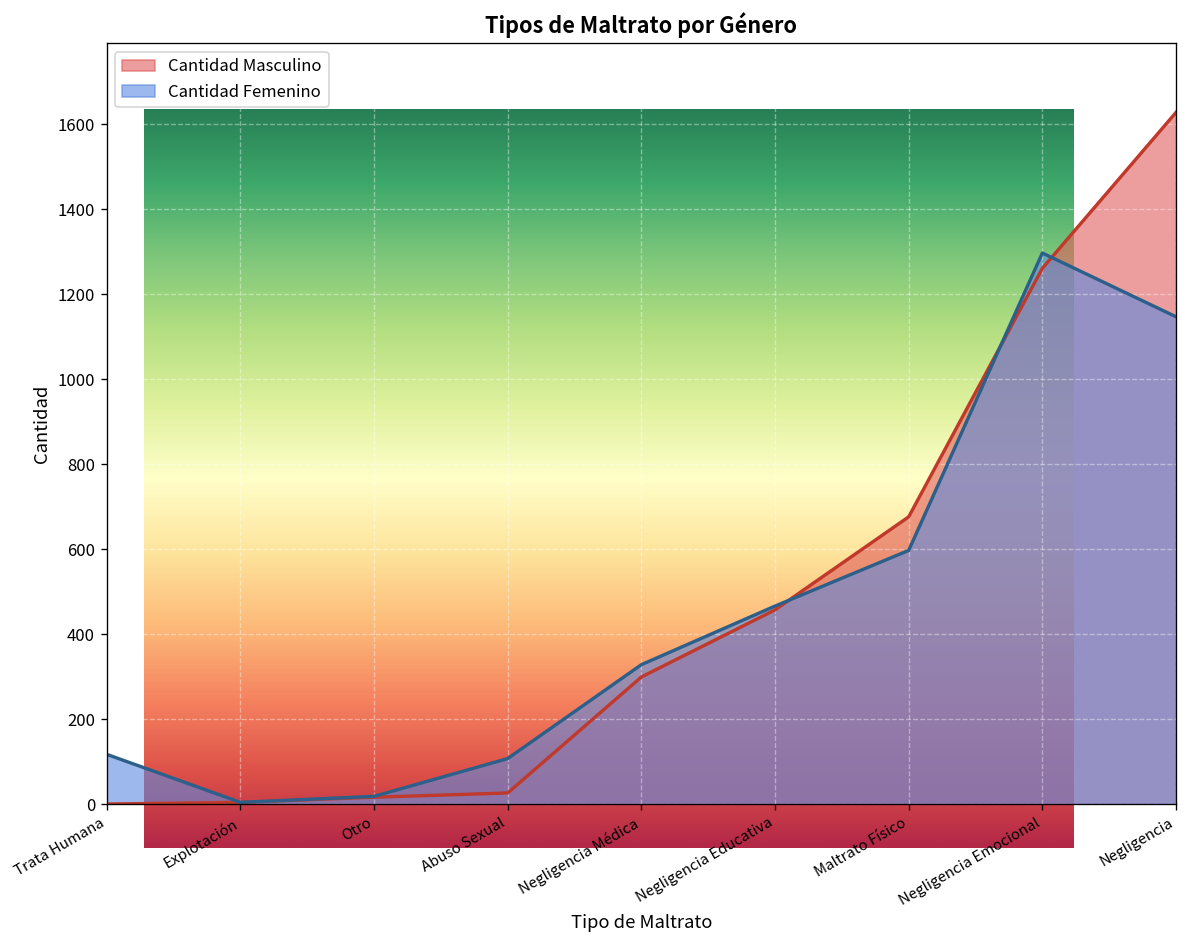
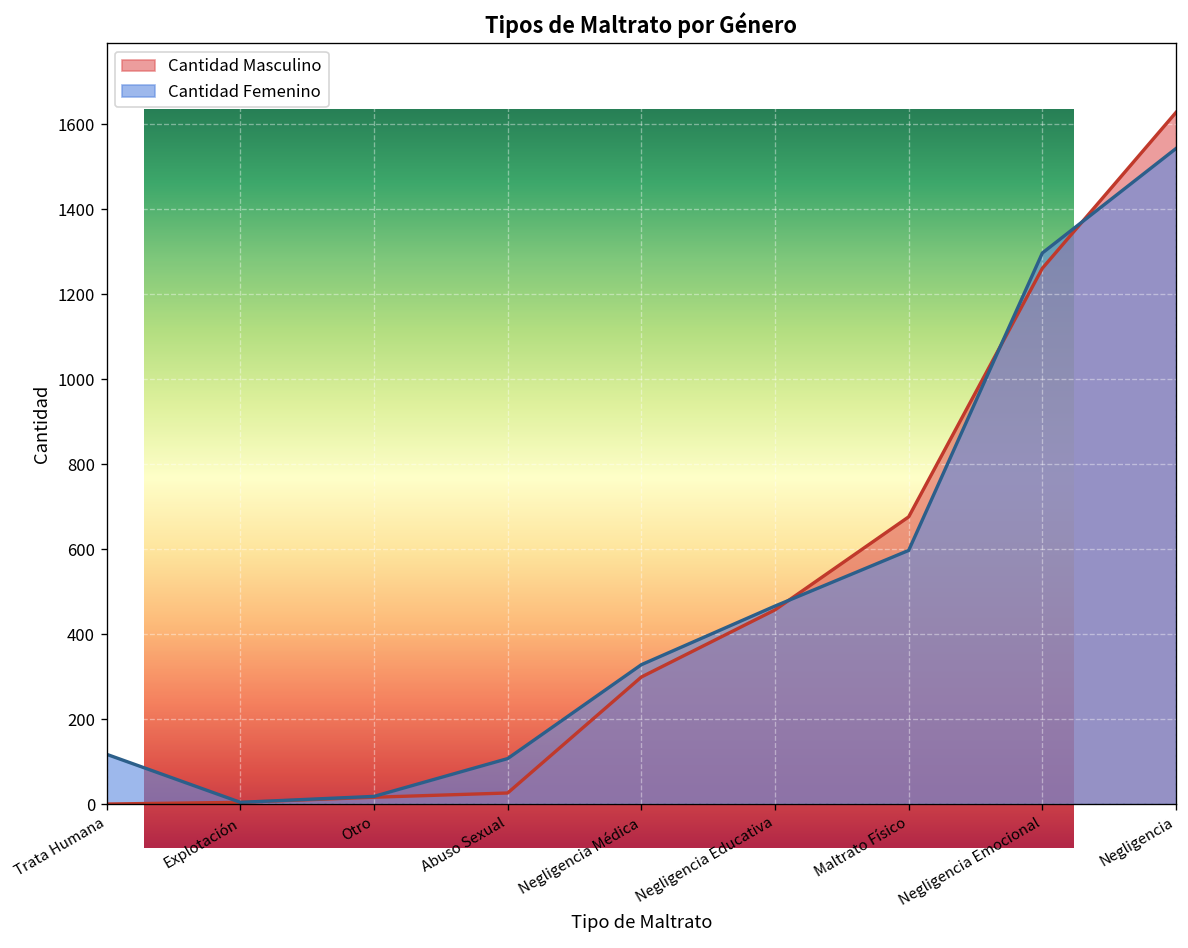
Tipos de Maltrato por Género, Cantidad Femenino, Negligencia: 1150 -> 1540
